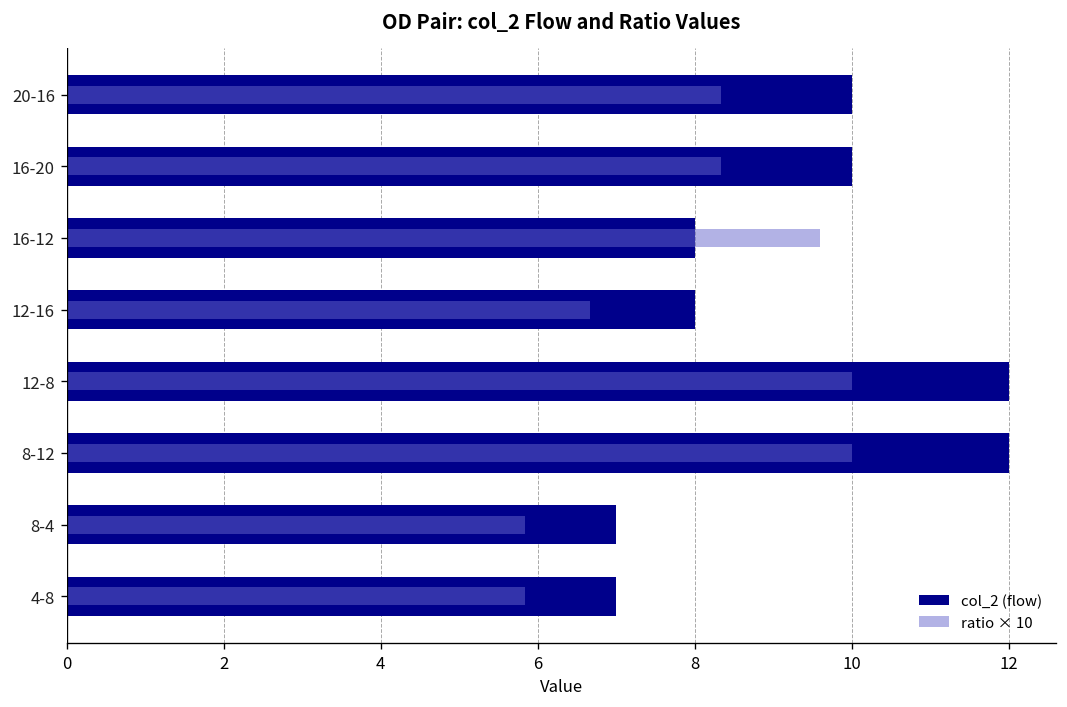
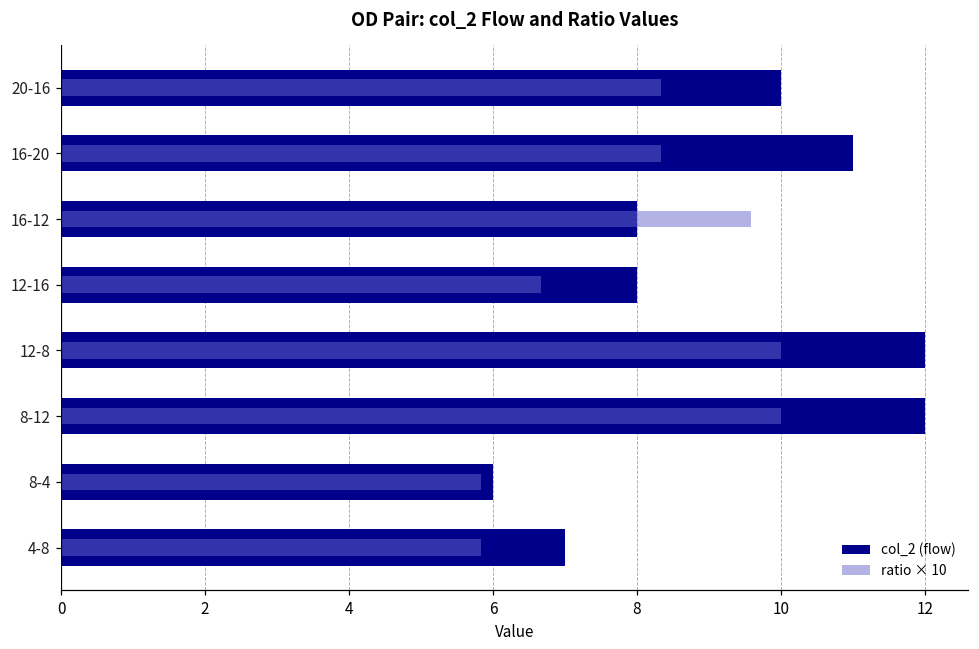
col_2 (flow), 16-20: 10 -> 11
col_2 (flow), 8-4: 7 -> 6
